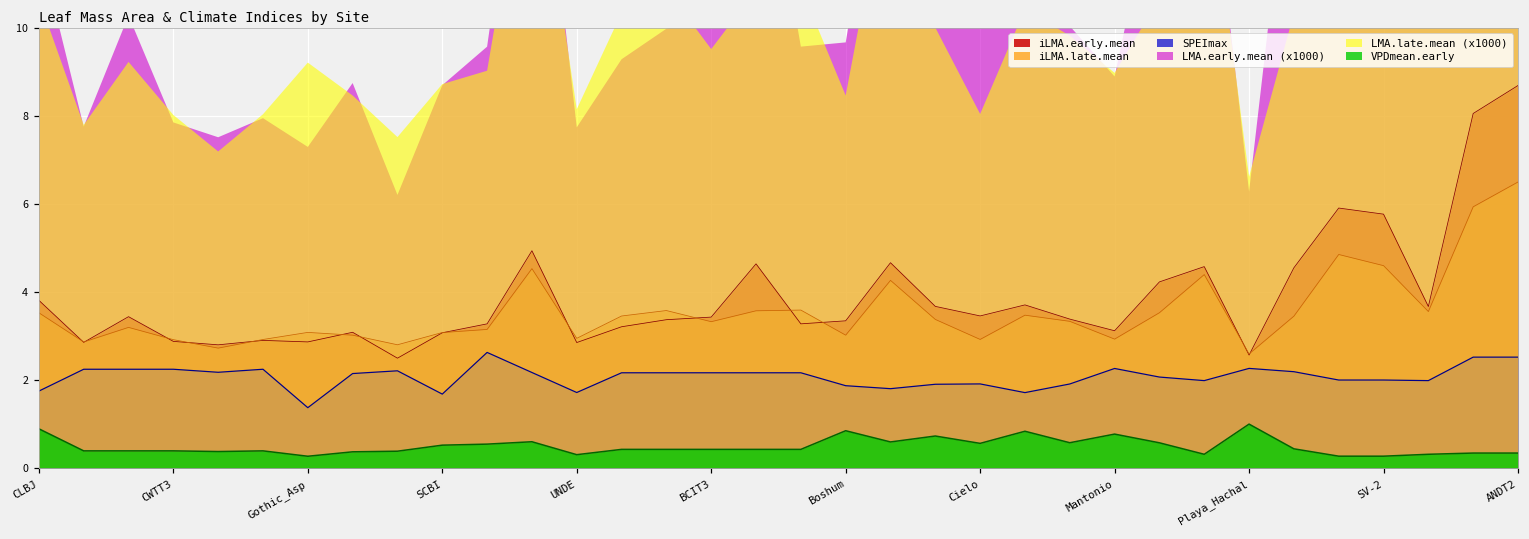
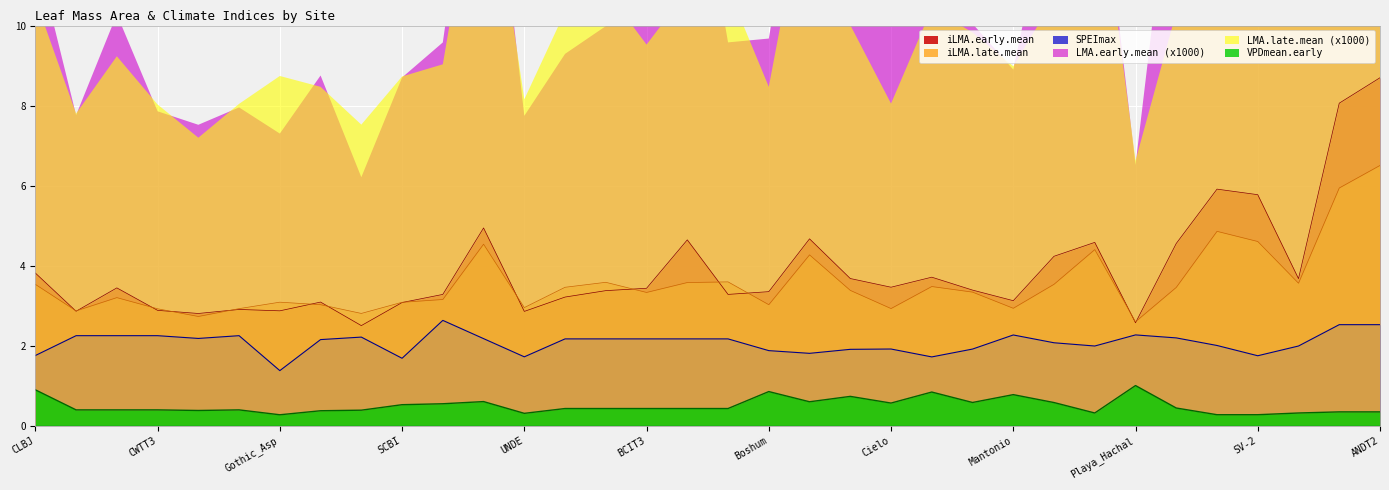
LMA.late.mean (x1000), Gothic_Asp: 9.2 -> 8.7
LMA.early.mean (x1000), Playa_Hachal: 6.3 -> 6.5
SPEImax, SV-2: 2.0 -> 1.7
